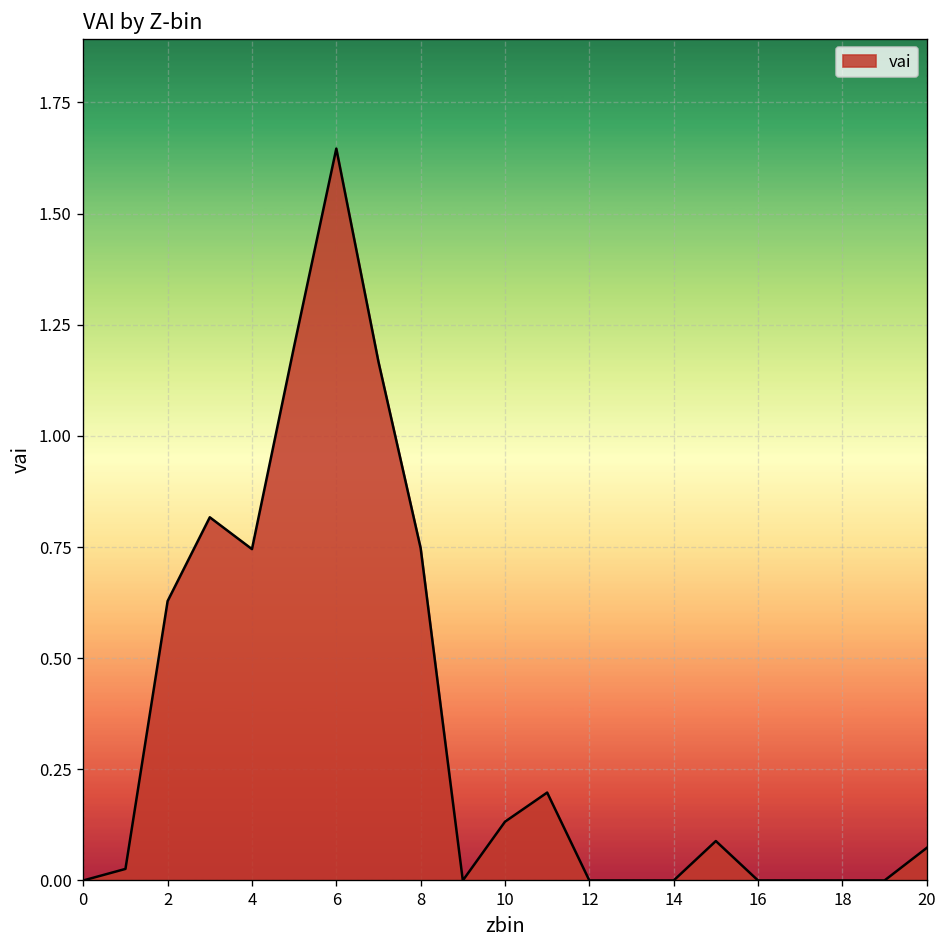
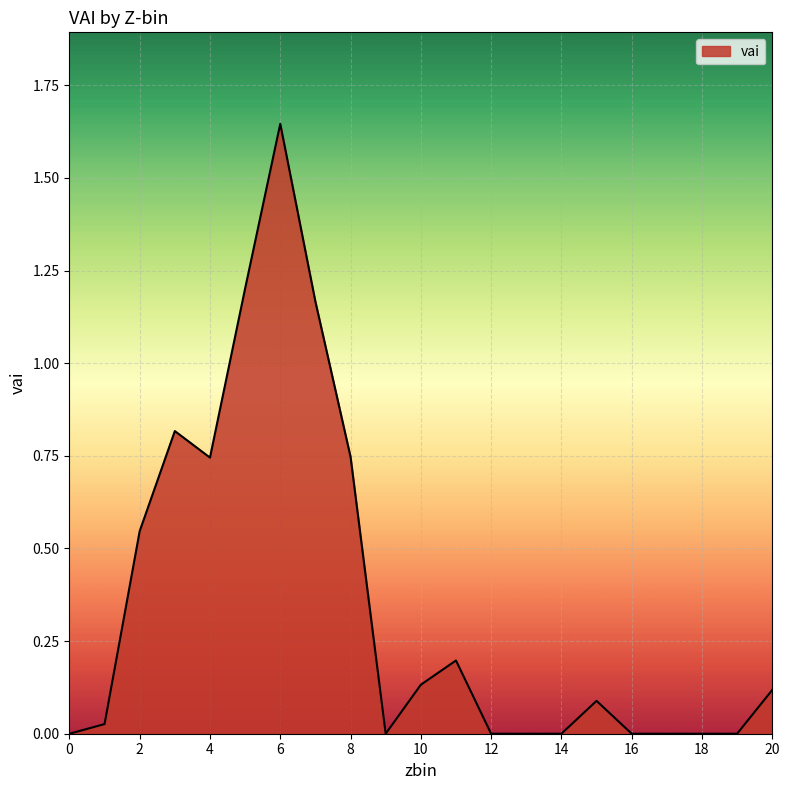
2: 0.63 -> 0.55
20: 0.07 -> 0.12
